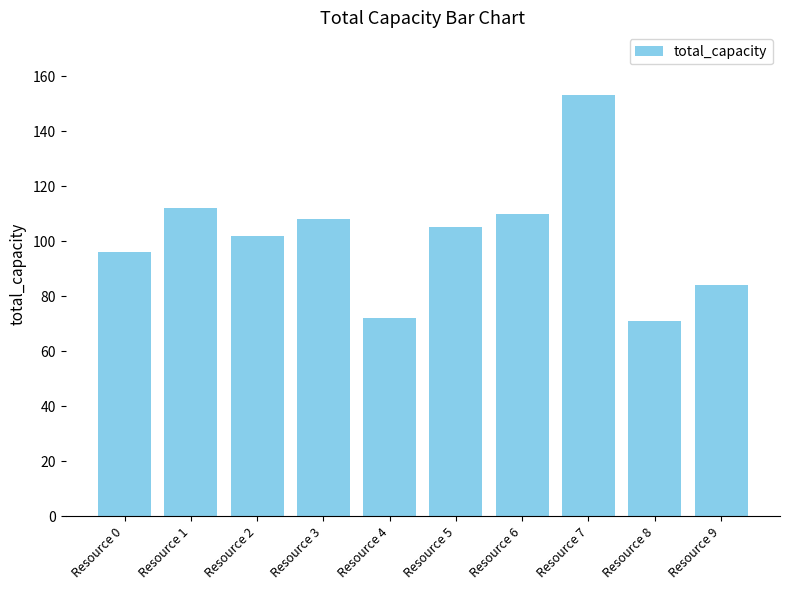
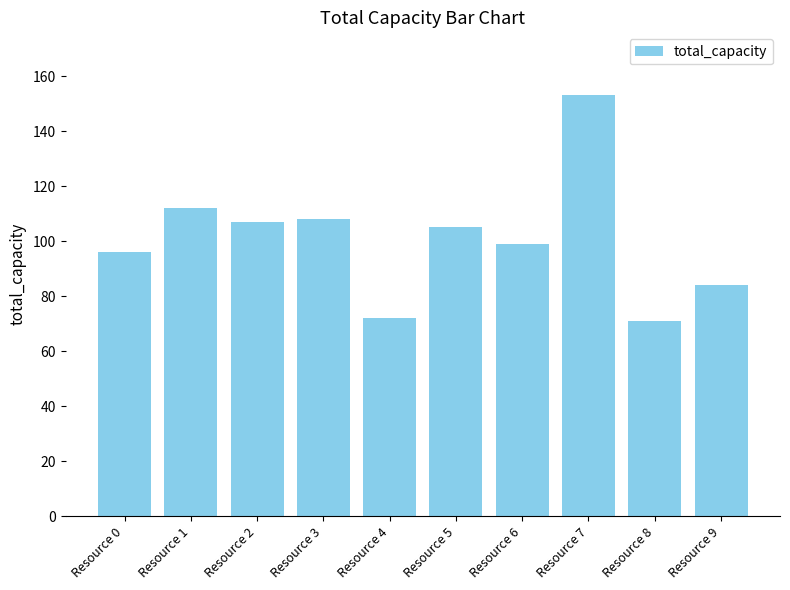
Resource 2: 102 -> 107
Resource 6: 110 -> 99
